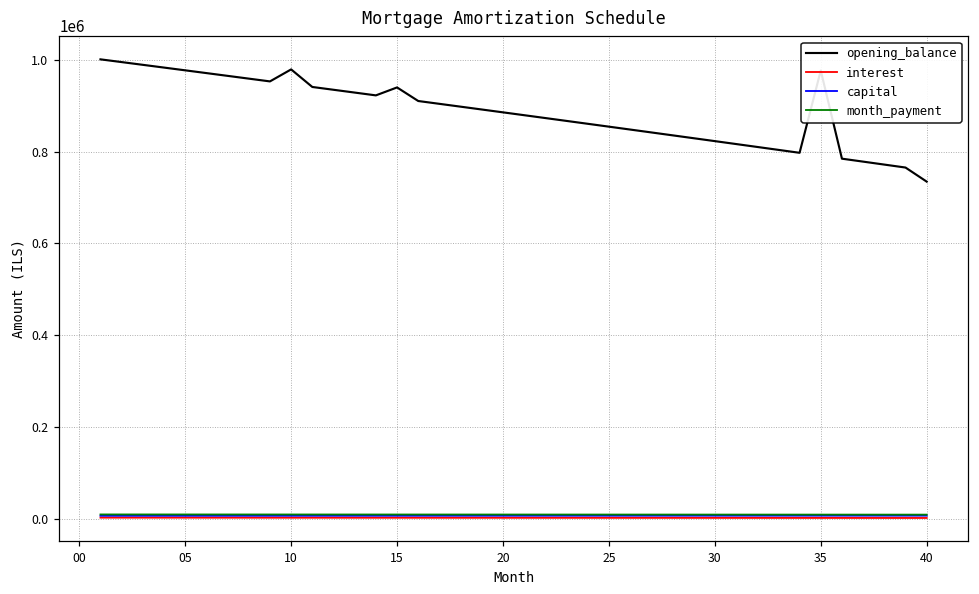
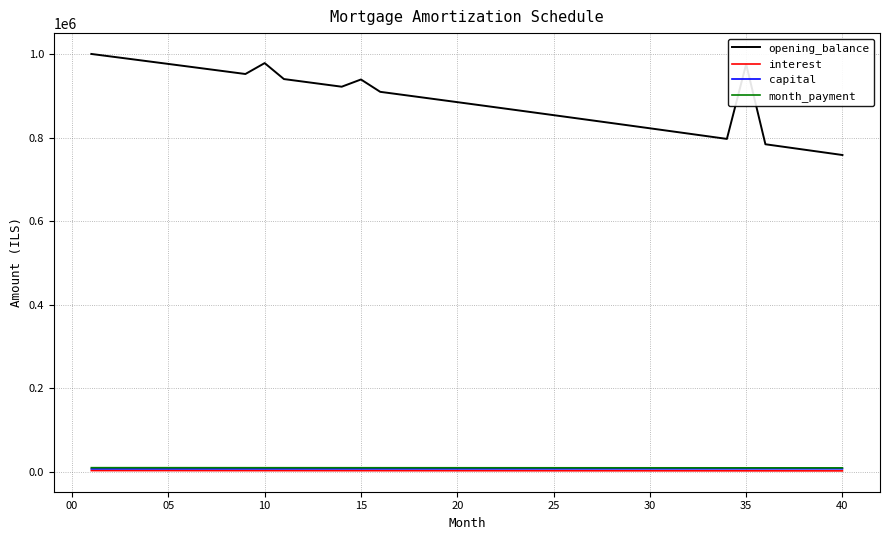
opening_balance, 40: 730000 -> 760000
